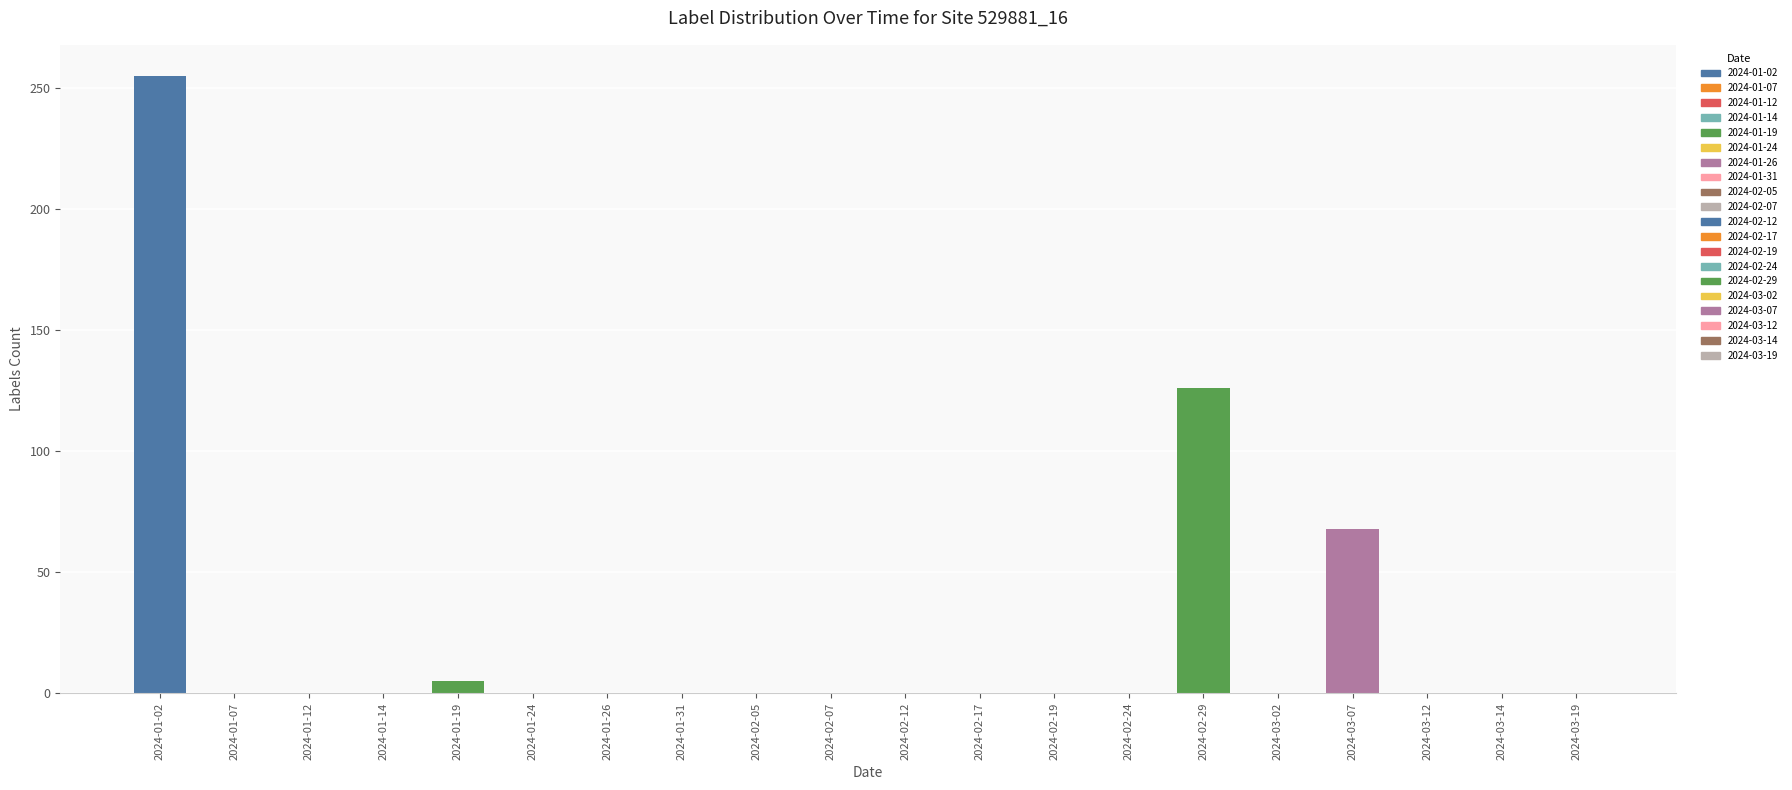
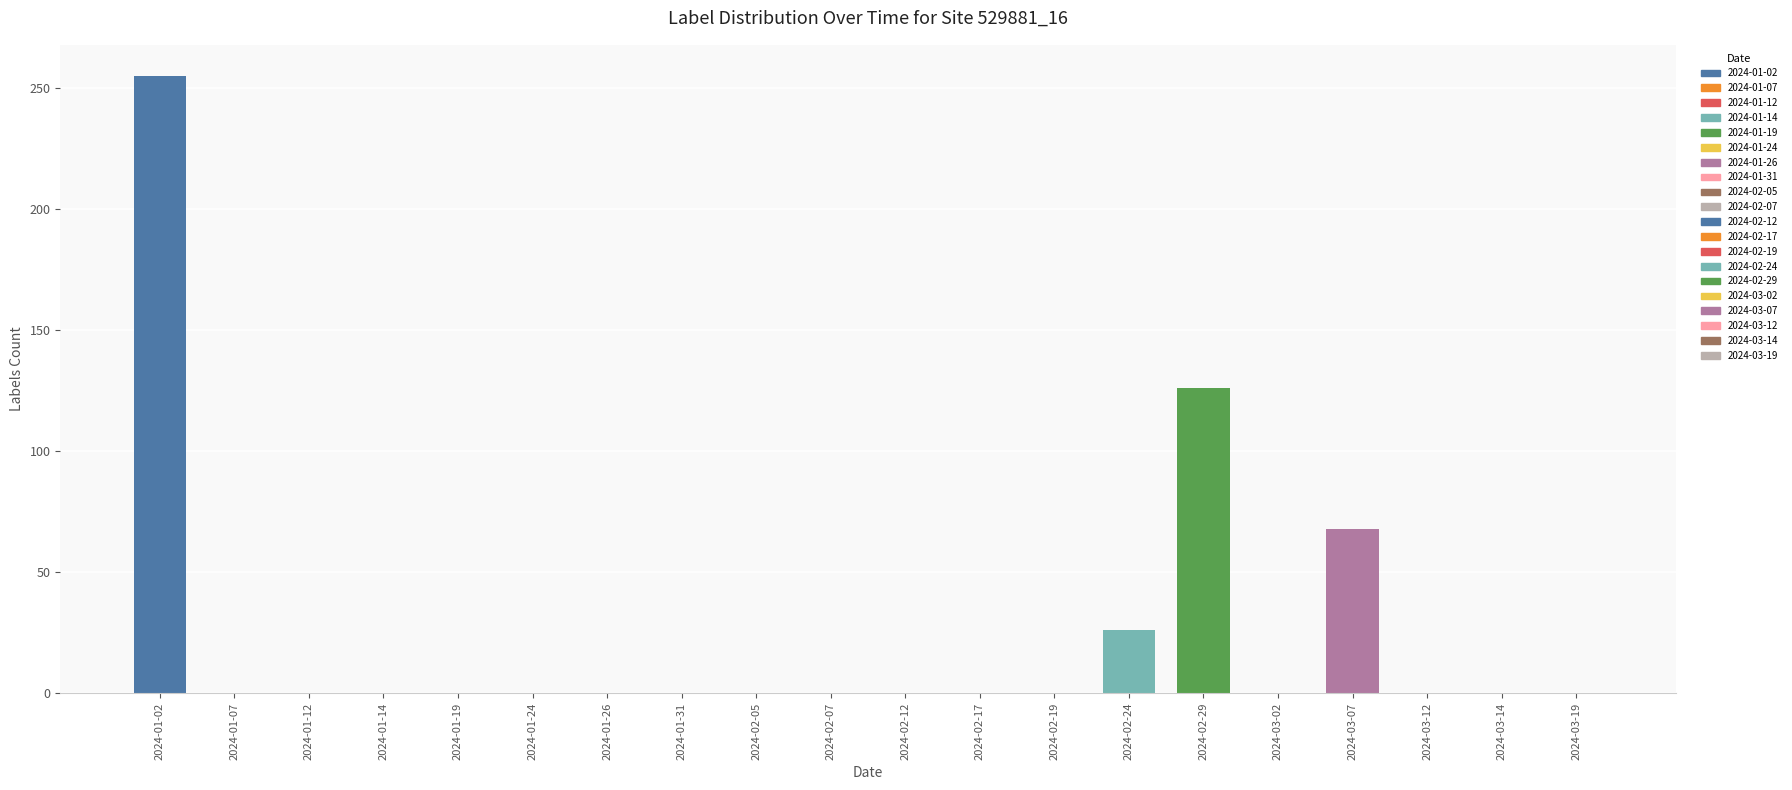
2024-01-19: 5 -> 0
2024-02-24: 0 -> 26
